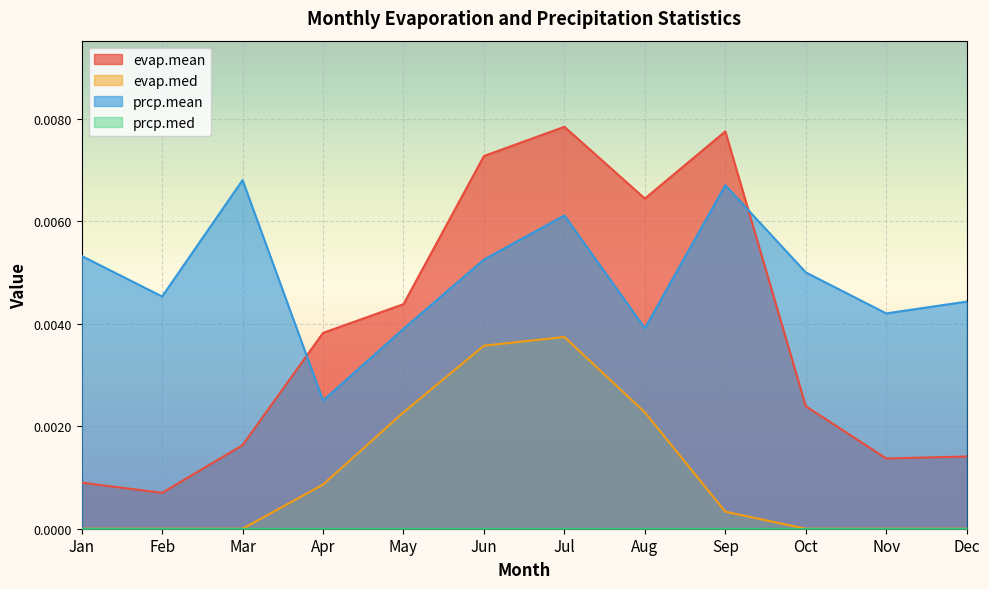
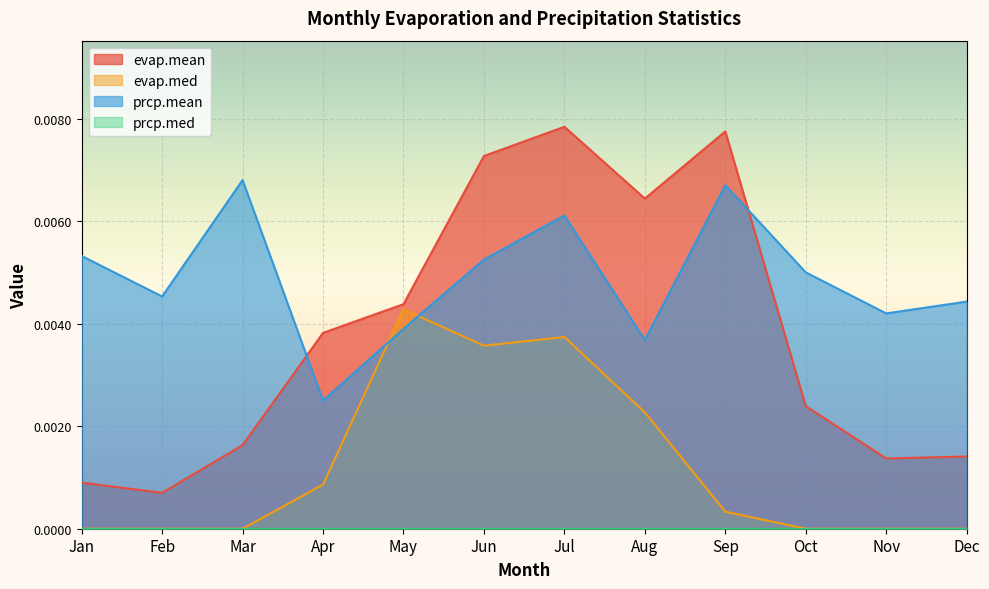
evap.med, May: 0.0023 -> 0.0043
prcp.mean, Aug: 0.0039 -> 0.0037
